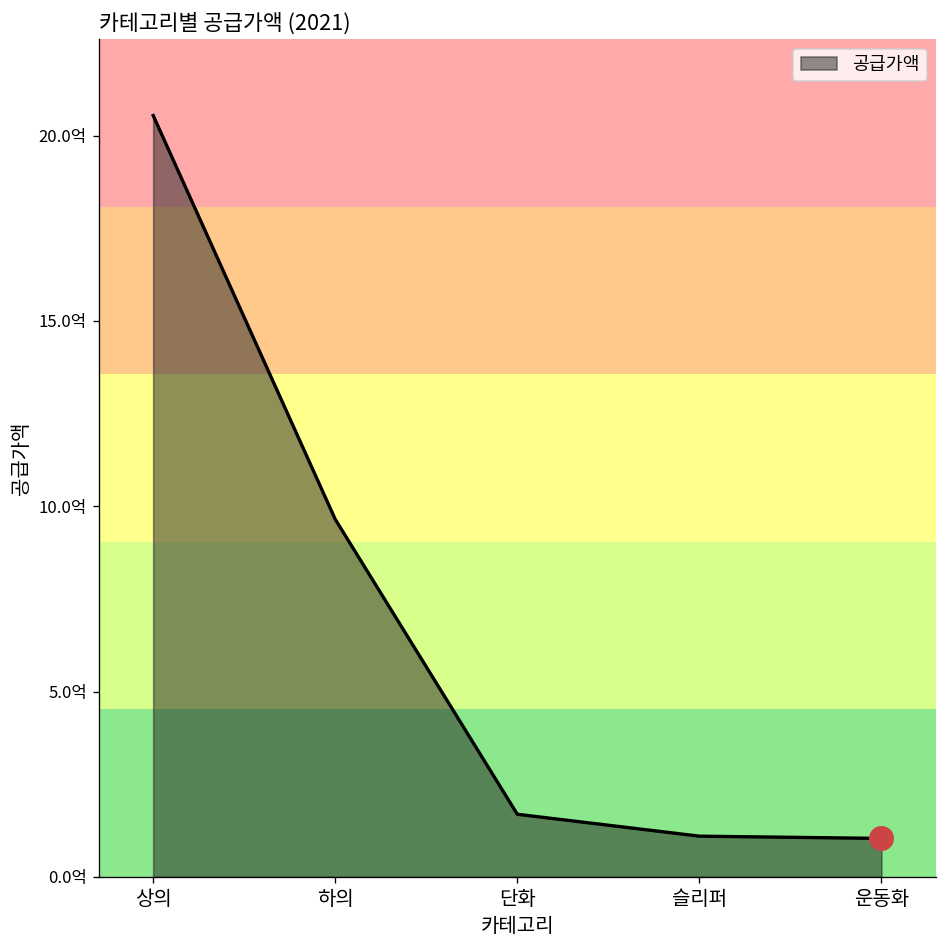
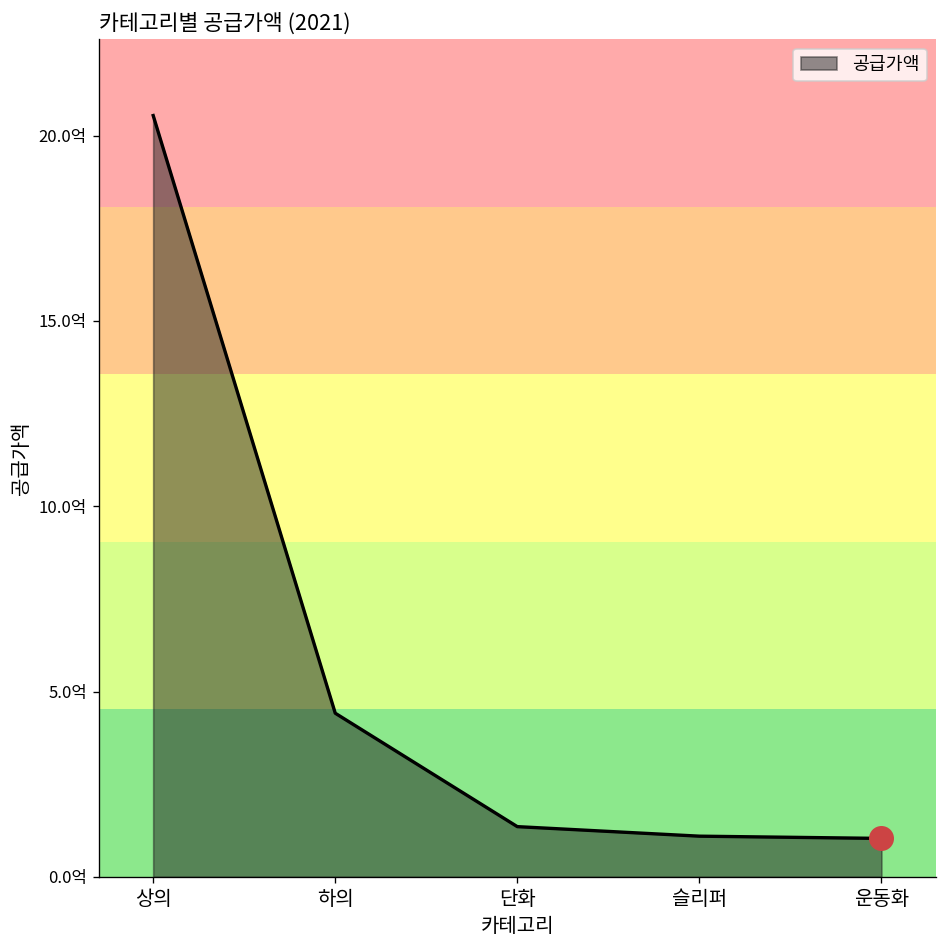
공급가액, 하의: 9.6억 -> 4.4억
공급가액, 단화: 1.7억 -> 1.4억
